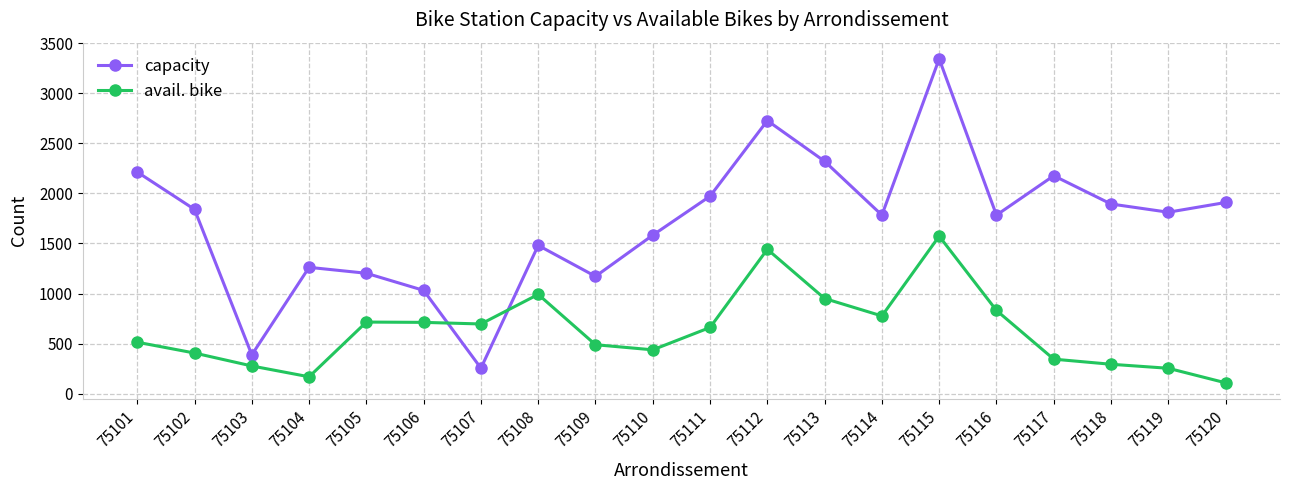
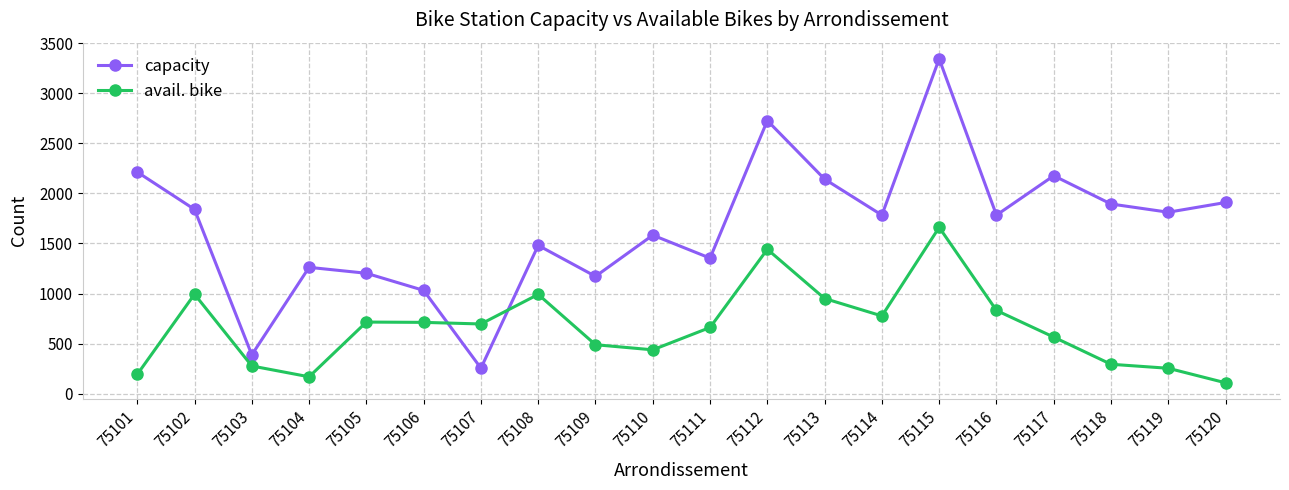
avail. bike, 75101: 520 -> 190
avail. bike, 75102: 410 -> 990
capacity, 75111: 1970 -> 1350
capacity, 75113: 2320 -> 2140
avail. bike, 75115: 1570 -> 1660
avail. bike, 75117: 350 -> 570
